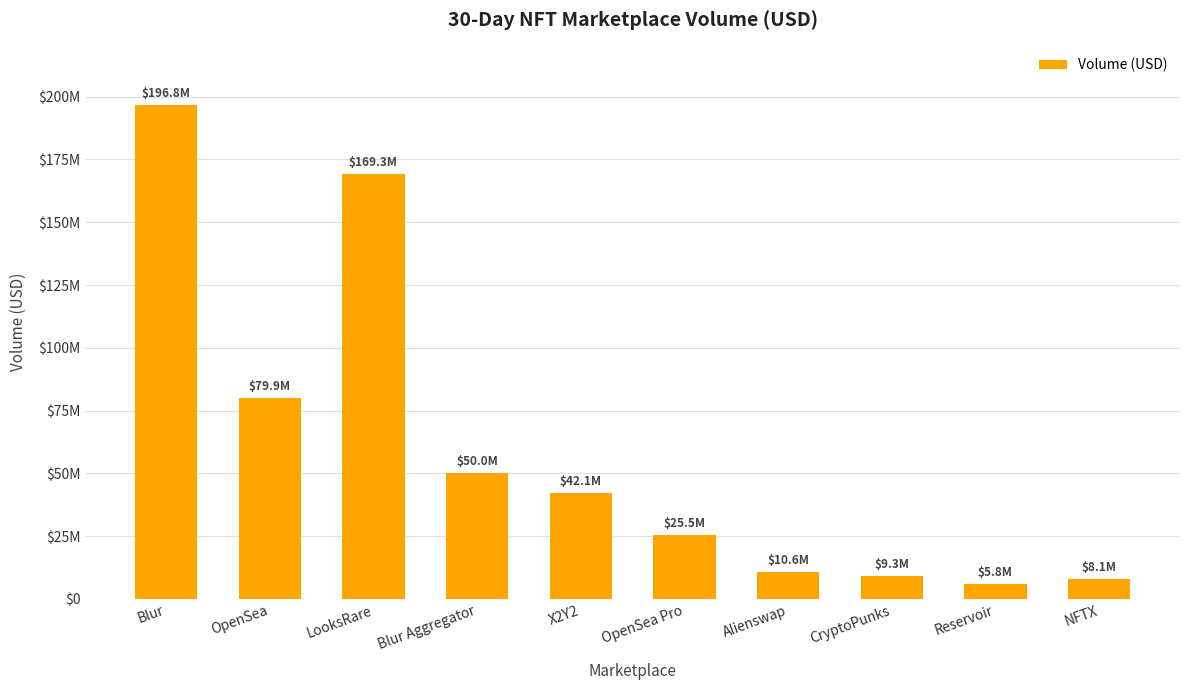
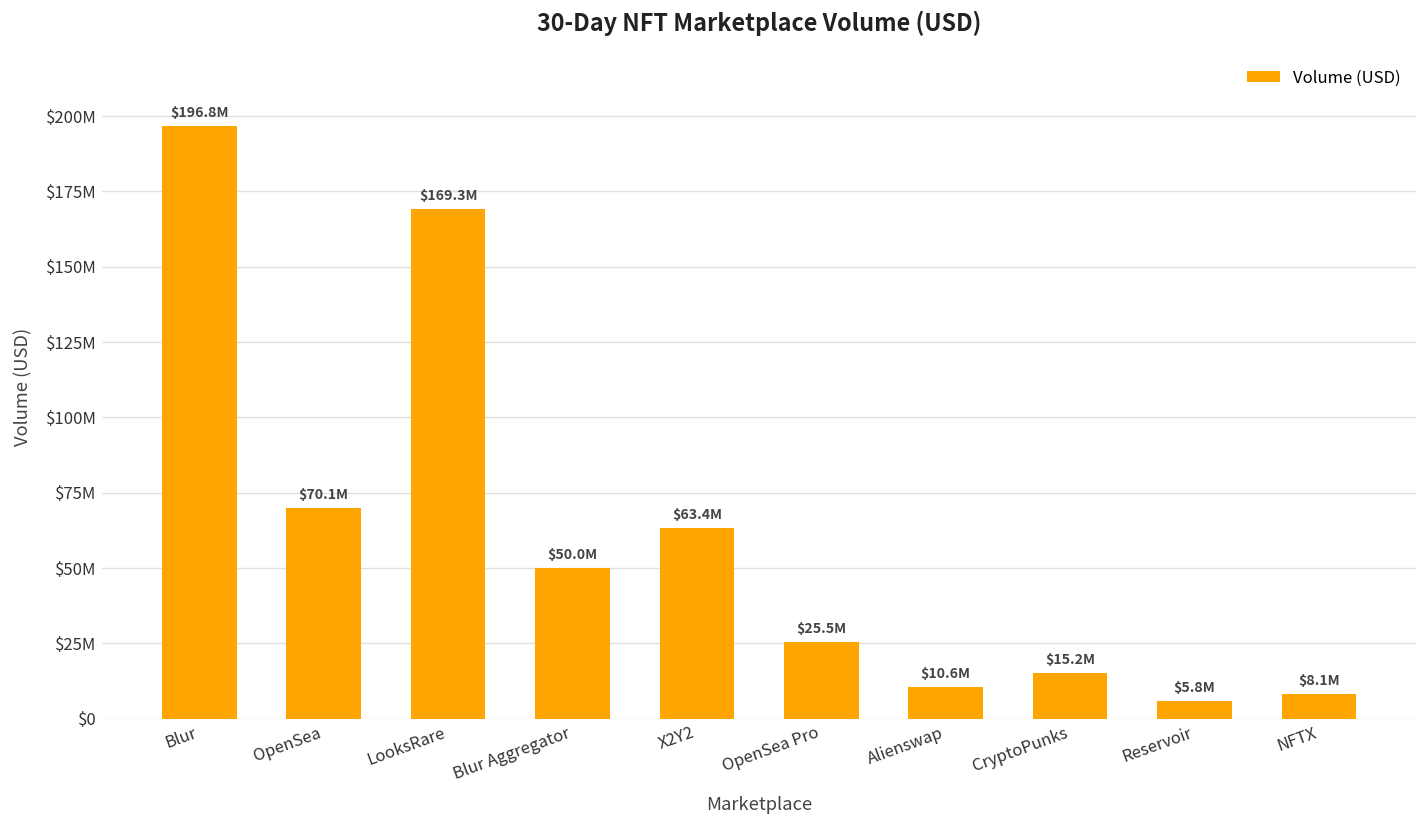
OpenSea: $79.9M -> $70.1M
X2Y2: $42.1M -> $63.4M
CryptoPunks: $9.3M -> $15.2M
